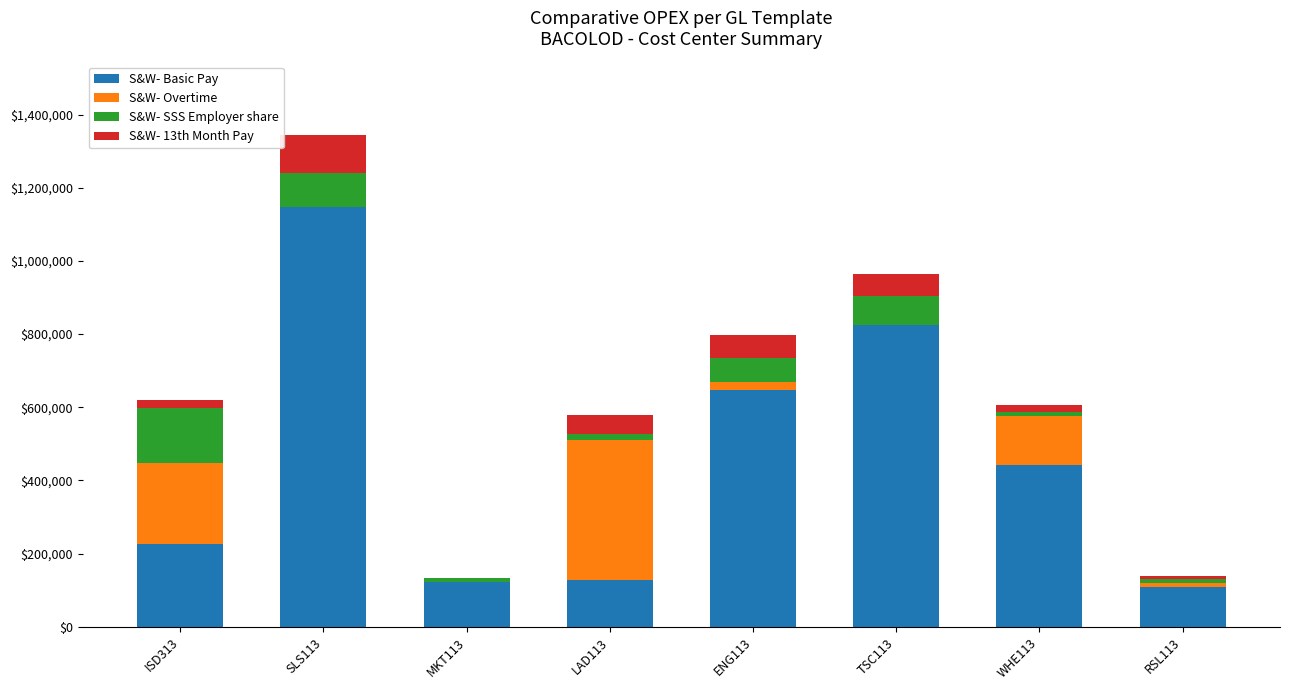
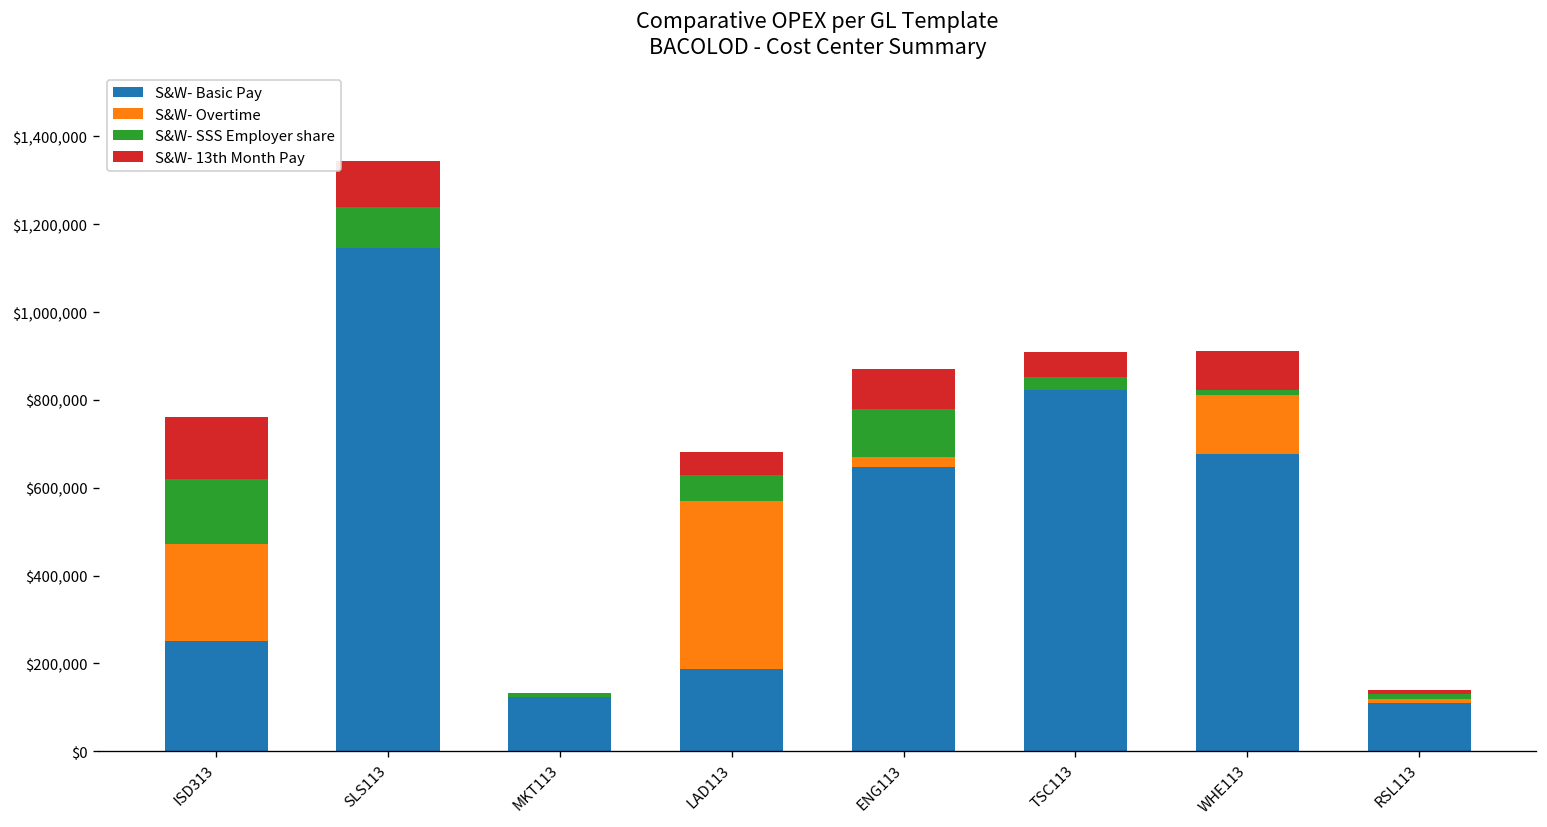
S&W- Basic Pay, ISD313: $230,000 -> $250,000
S&W- 13th Month Pay, ISD313: $20,000 -> $140,000
S&W- Basic Pay, LAD113: $130,000 -> $190,000
S&W- SSS Employer share, LAD113: $20,000 -> $60,000
S&W- SSS Employer share, ENG113: $60,000 -> $110,000
S&W- 13th Month Pay, ENG113: $60,000 -> $90,000
S&W- SSS Employer share, TSC113: $80,000 -> $30,000
S&W- Basic Pay, WHE113: $440,000 -> $680,000
S&W- 13th Month Pay, WHE113: $20,000 -> $90,000
